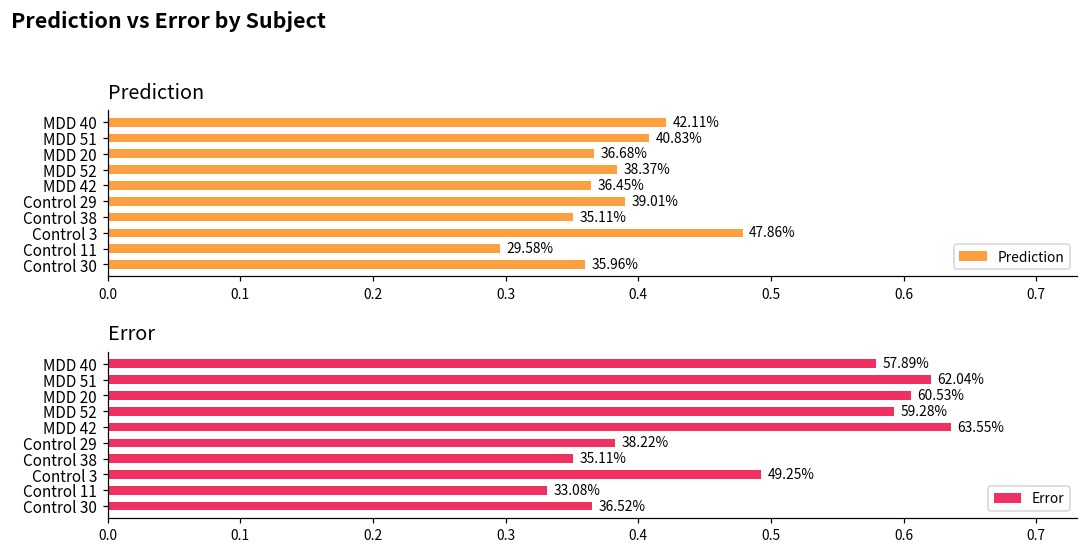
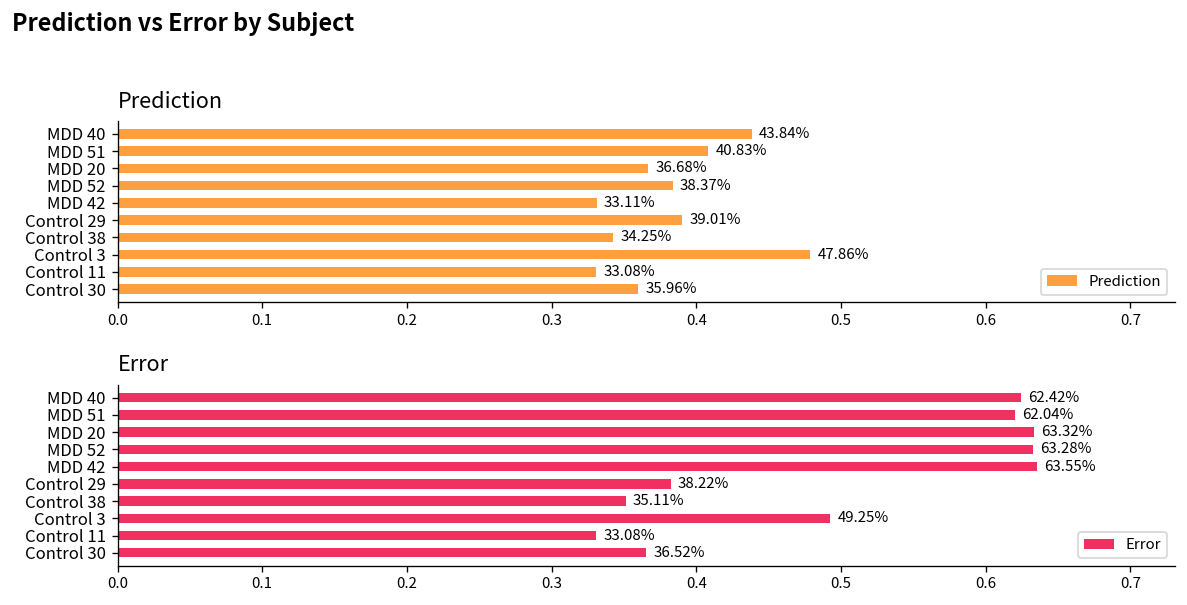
Prediction, MDD 40: 42.11% -> 43.84%
Prediction, MDD 42: 36.45% -> 33.11%
Prediction, Control 38: 35.11% -> 34.25%
Prediction, Control 11: 29.58% -> 33.08%
Error, MDD 40: 57.89% -> 62.42%
Error, MDD 20: 60.53% -> 63.32%
Error, MDD 52: 59.28% -> 63.28%
